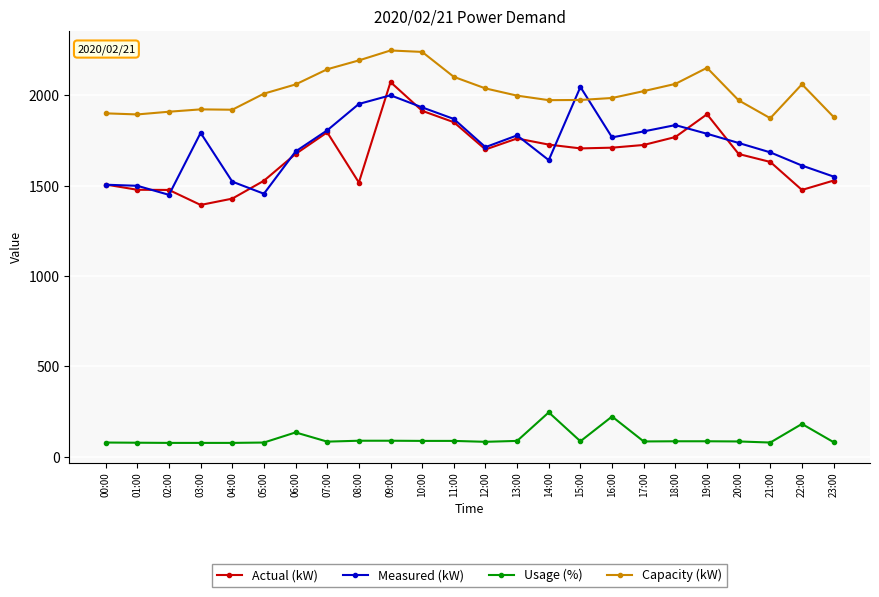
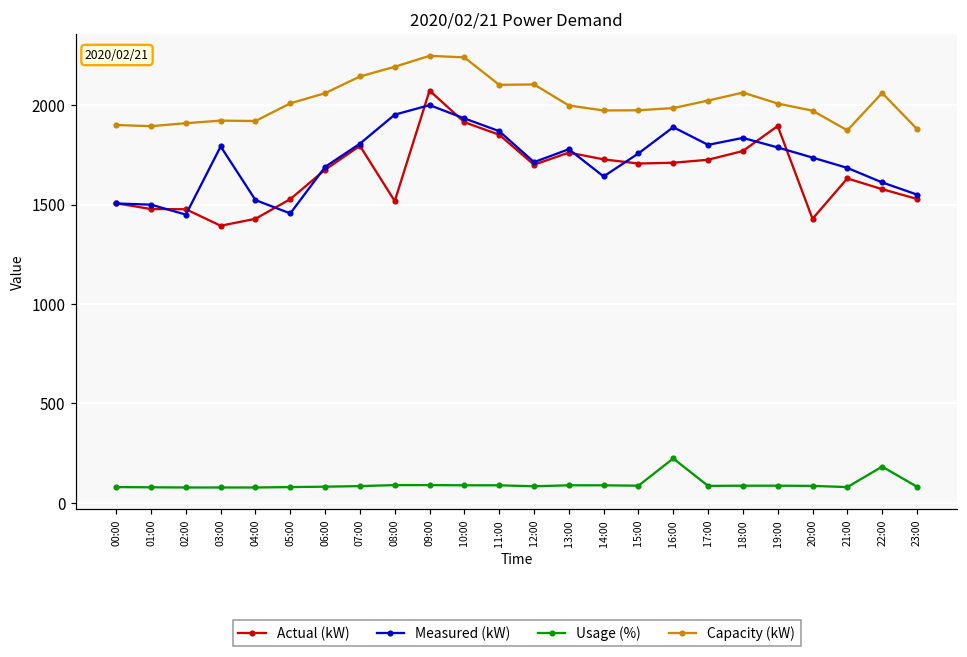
Usage (%), 06:00: 140 -> 80
Capacity (kW), 12:00: 2040 -> 2110
Usage (%), 14:00: 250 -> 90
Measured (kW), 15:00: 2050 -> 1760
Measured (kW), 16:00: 1770 -> 1890
Capacity (kW), 19:00: 2150 -> 2010
Actual (kW), 20:00: 1680 -> 1430
Actual (kW), 22:00: 1480 -> 1580
